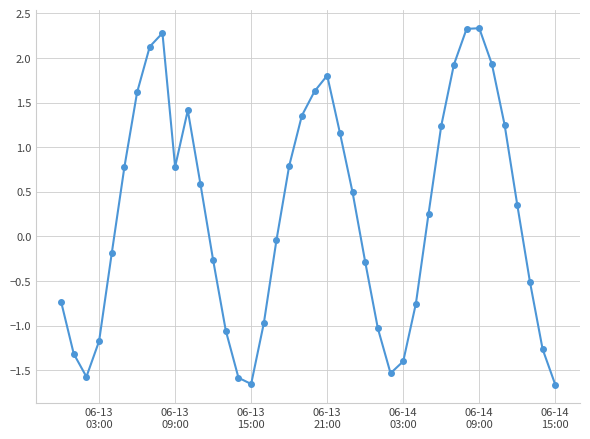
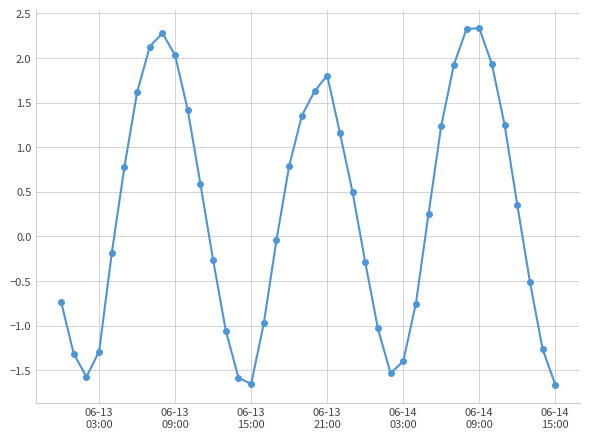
06-13 03:00: -1.2 -> -1.3
06-13 09:00: 0.8 -> 2.0
